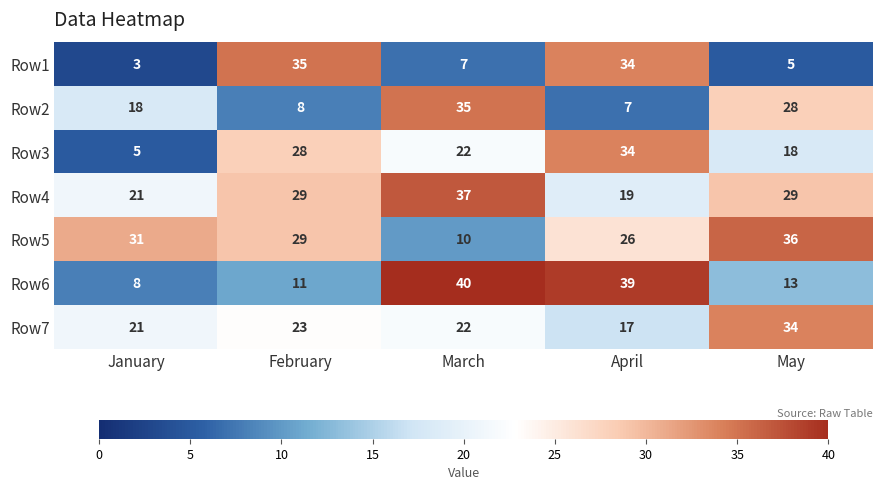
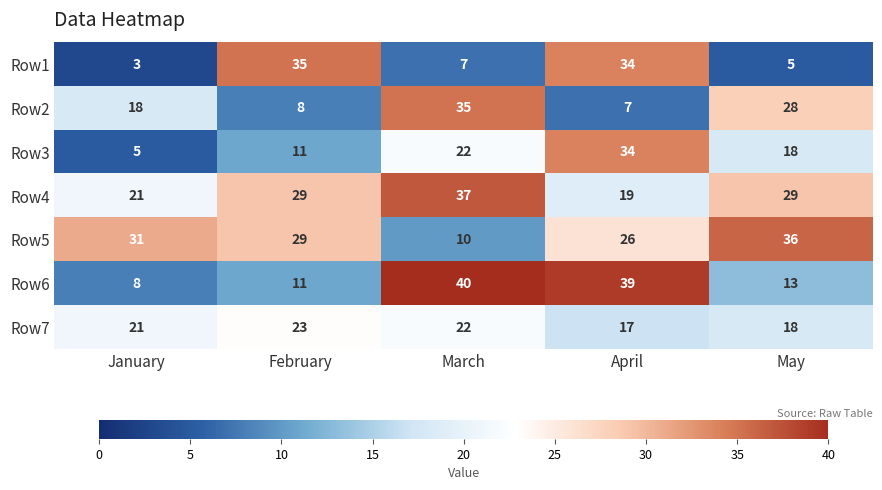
Row3, February: 28 -> 11
Row7, May: 34 -> 18
